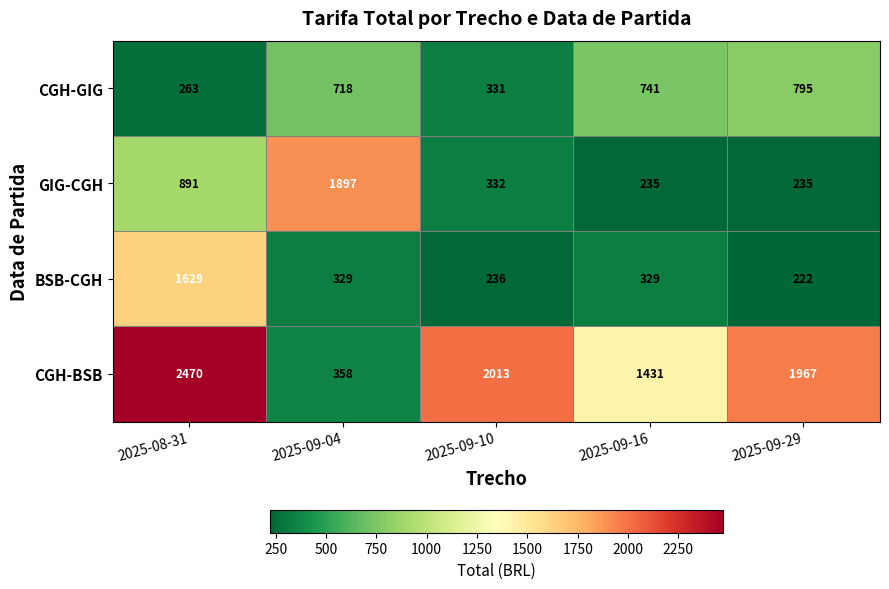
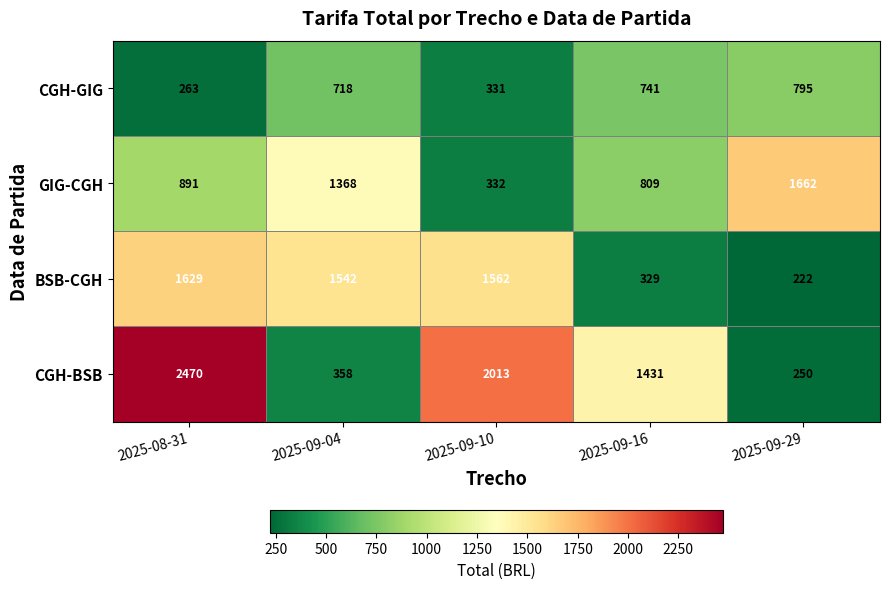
GIG-CGH, 2025-09-04: 1897 -> 1368
GIG-CGH, 2025-09-16: 235 -> 809
GIG-CGH, 2025-09-29: 235 -> 1662
BSB-CGH, 2025-09-04: 329 -> 1542
BSB-CGH, 2025-09-10: 236 -> 1562
CGH-BSB, 2025-09-29: 1967 -> 250
